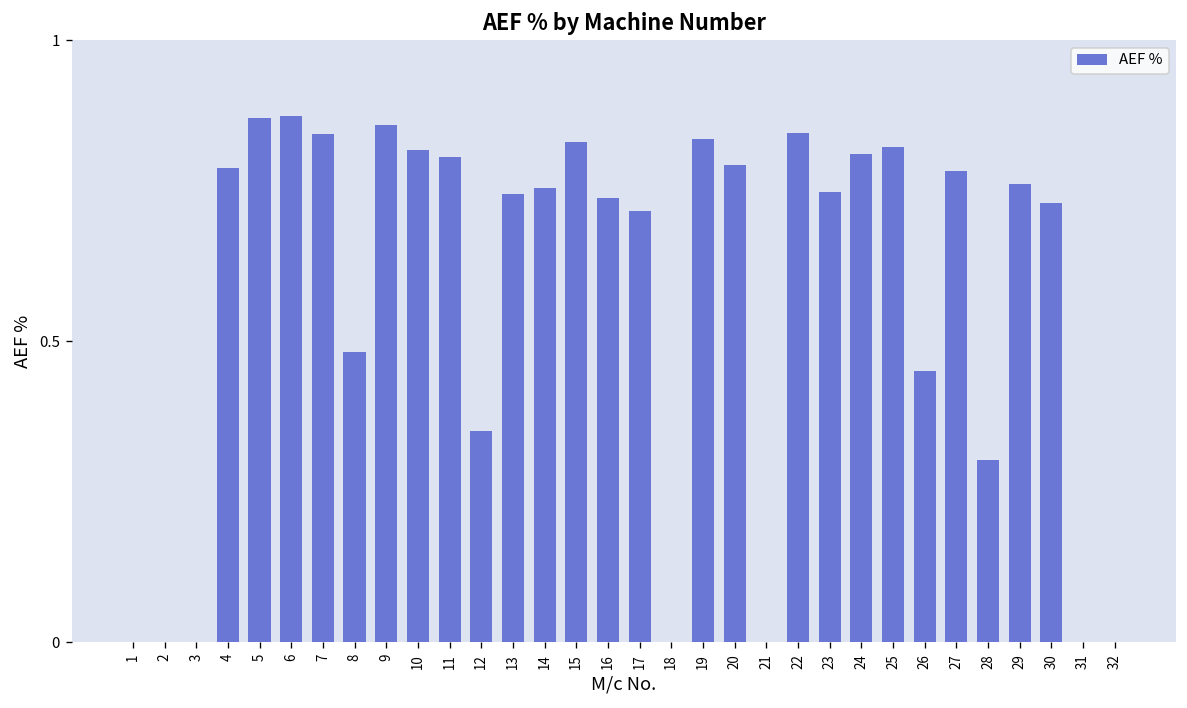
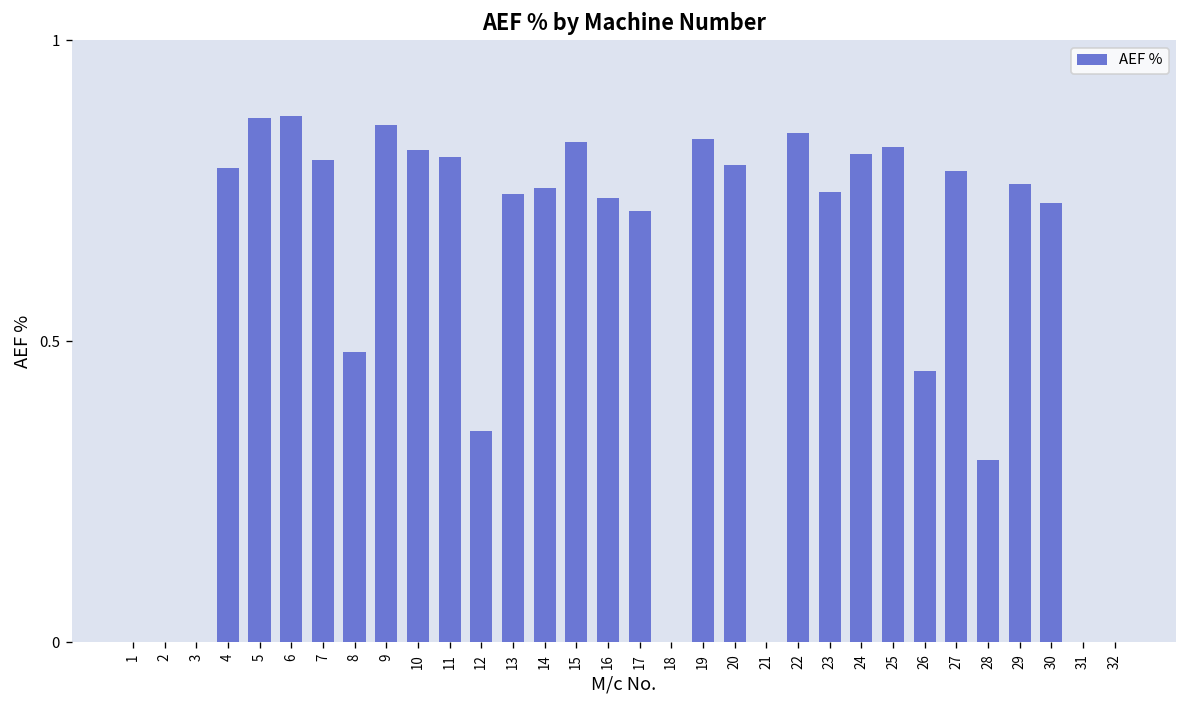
7: 0.84 -> 0.80
